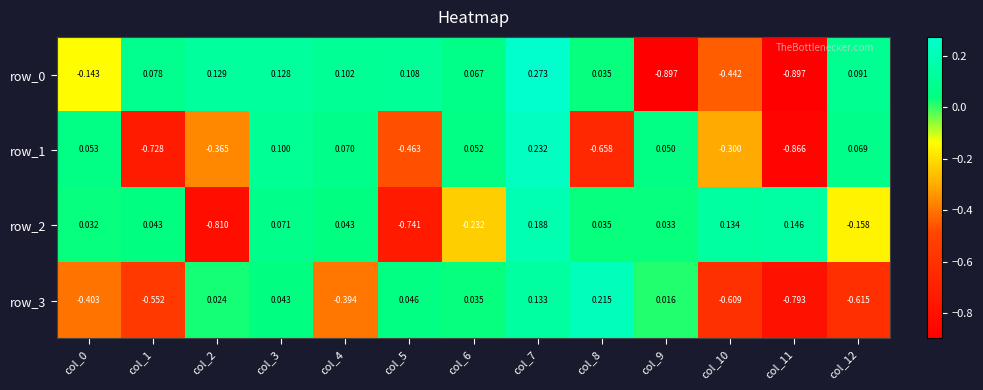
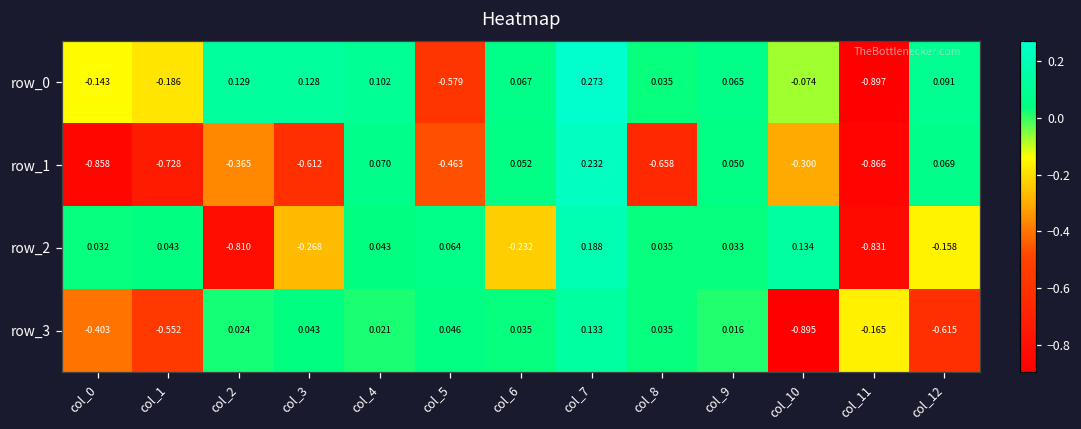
row_0, col_1: 0.078 -> -0.186
row_0, col_5: 0.108 -> -0.579
row_0, col_9: -0.897 -> 0.065
row_0, col_10: -0.442 -> -0.074
row_1, col_0: 0.053 -> -0.858
row_1, col_3: 0.100 -> -0.612
row_2, col_3: 0.071 -> -0.268
row_2, col_5: -0.741 -> 0.064
row_2, col_11: 0.146 -> -0.831
row_3, col_4: -0.394 -> 0.021
row_3, col_8: 0.215 -> 0.035
row_3, col_10: -0.609 -> -0.895
row_3, col_11: -0.793 -> -0.165
